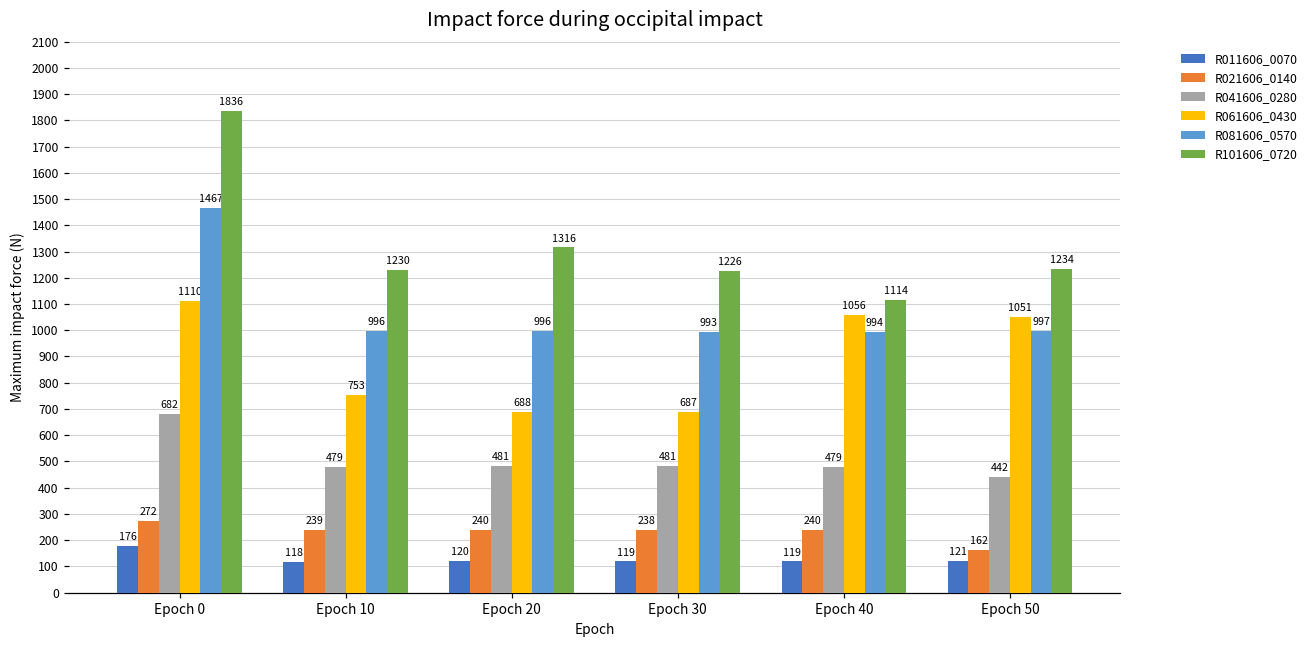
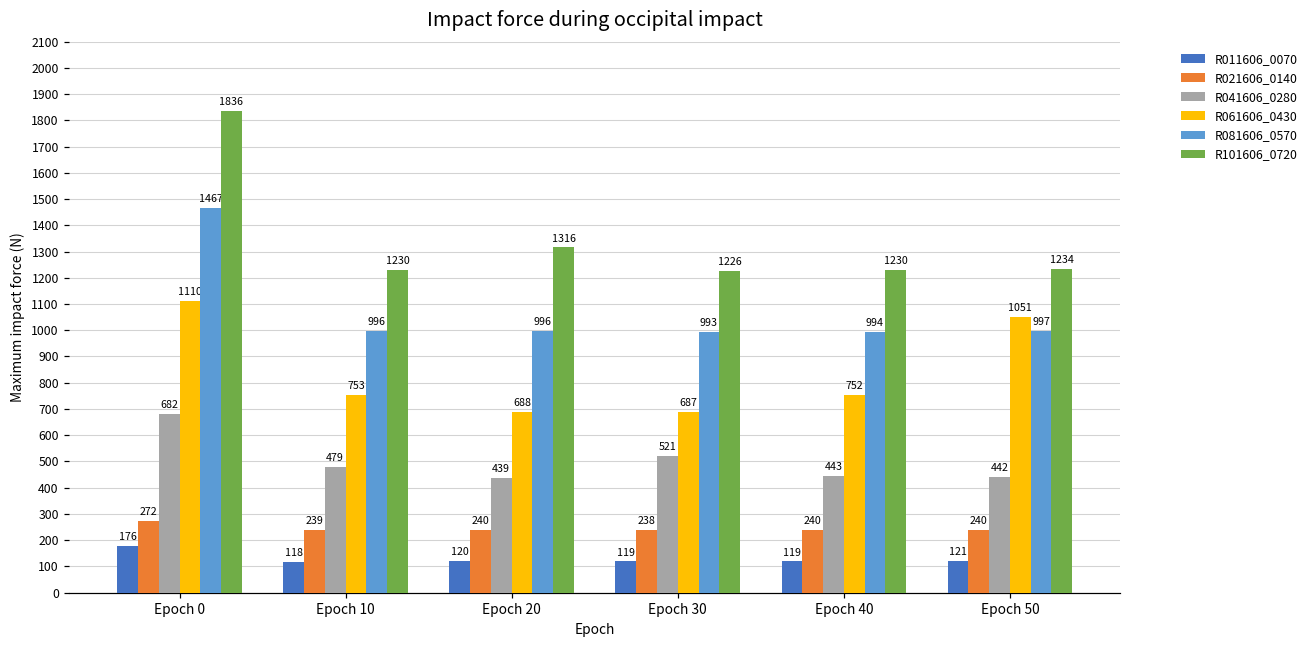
R041606_0280, Epoch 20: 481 -> 439
R041606_0280, Epoch 30: 481 -> 521
R041606_0280, Epoch 40: 479 -> 443
R061606_0430, Epoch 40: 1056 -> 752
R101606_0720, Epoch 40: 1114 -> 1230
R021606_0140, Epoch 50: 162 -> 240
